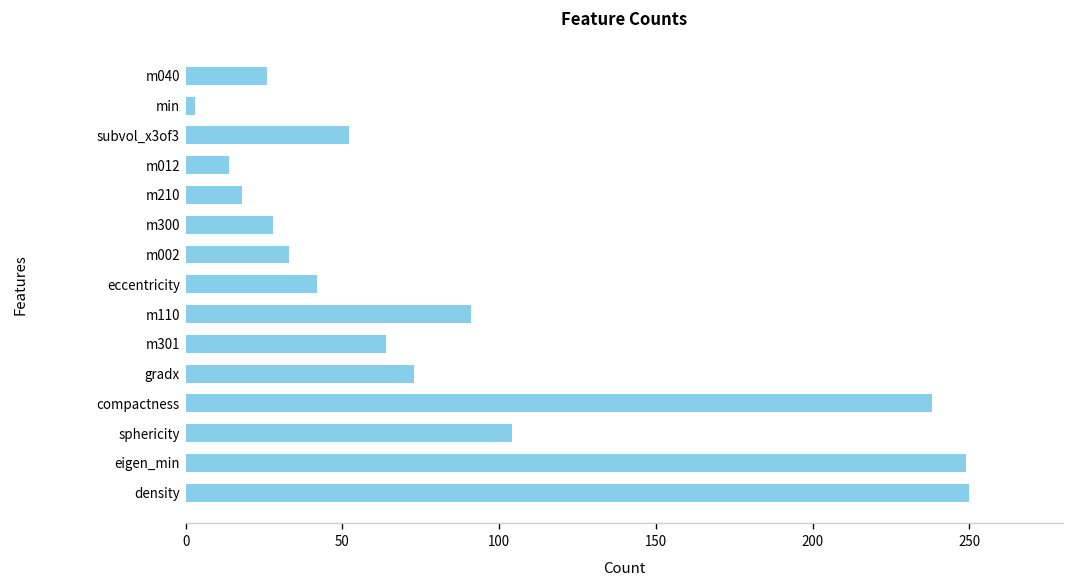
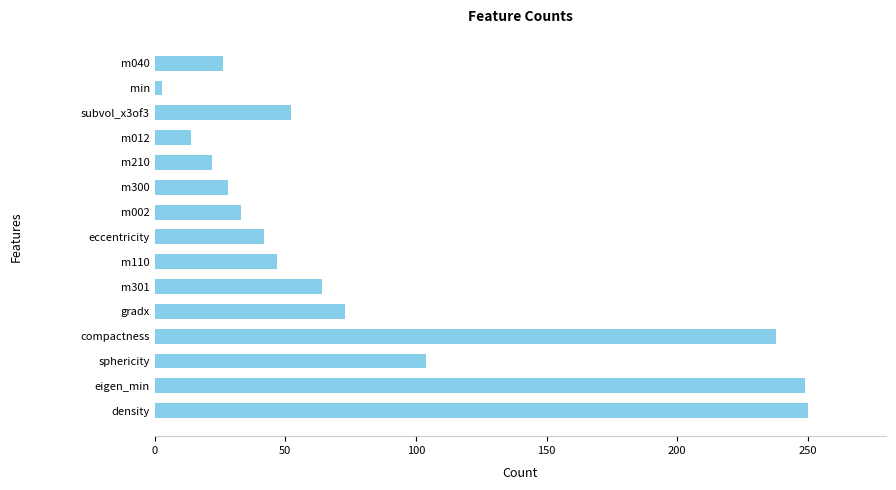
m210: 18 -> 22
m110: 91 -> 47
